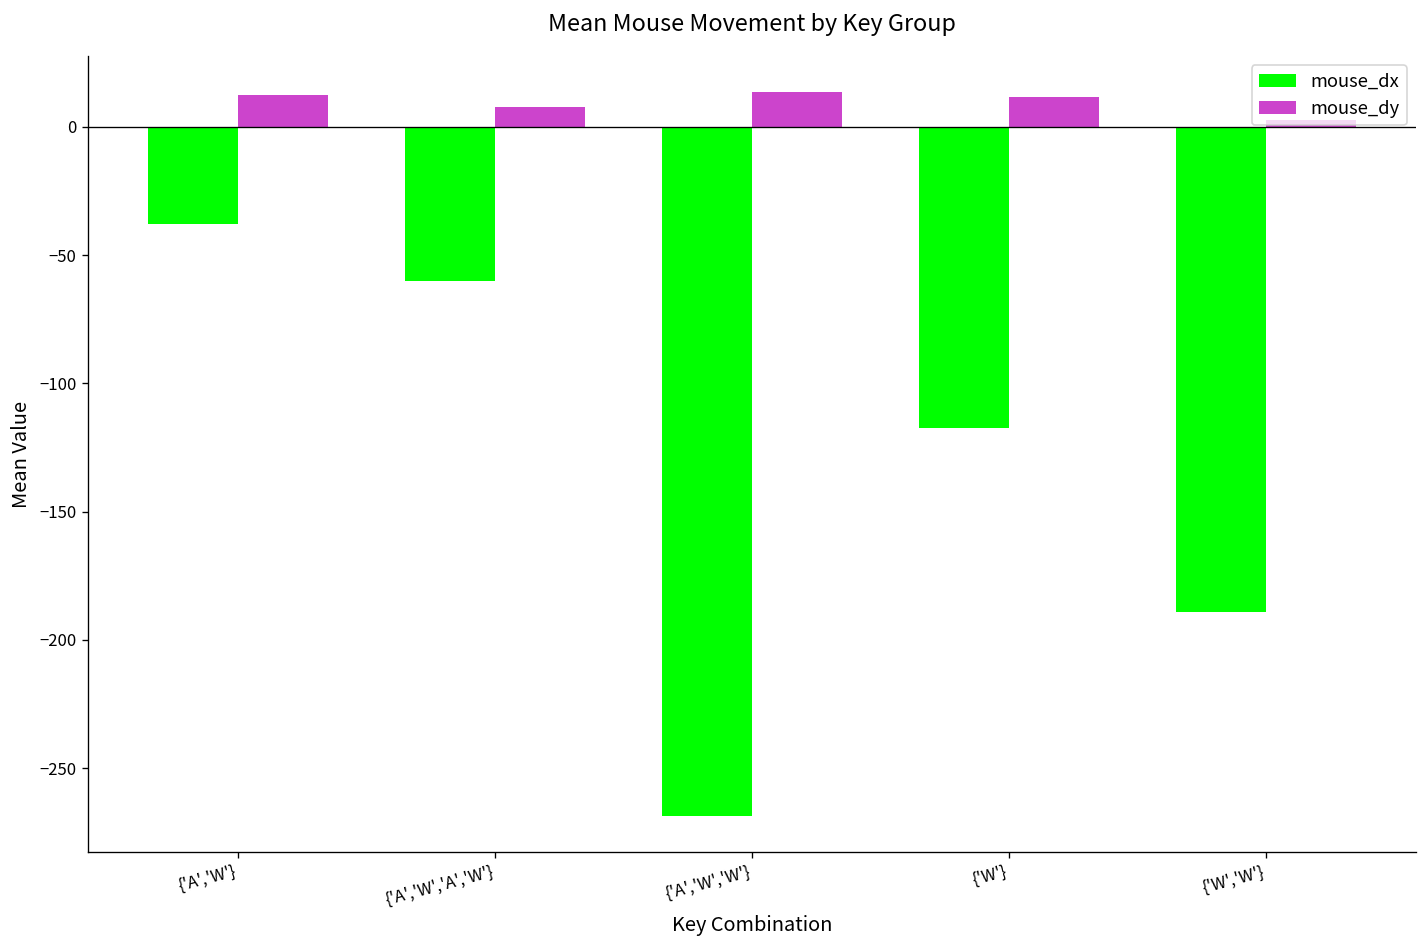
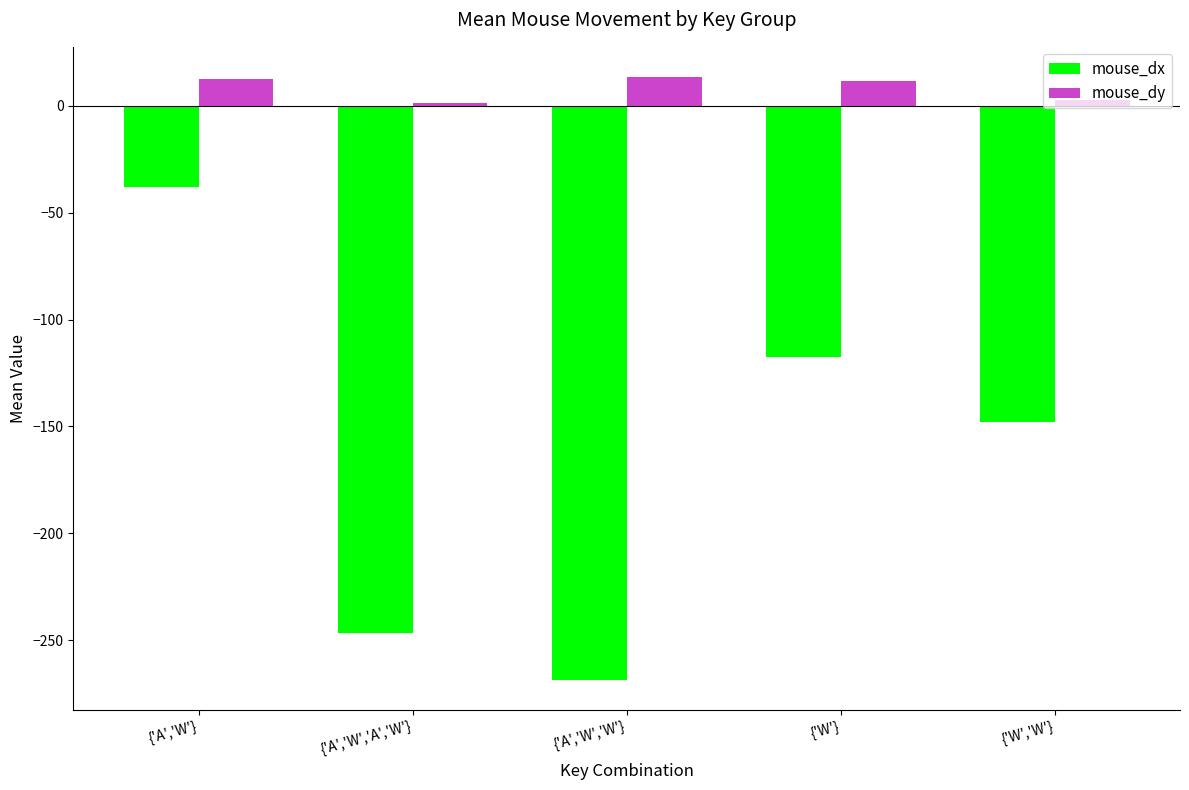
mouse_dx, {'A','W','A','W'}: -60 -> -247
mouse_dy, {'A','W','A','W'}: 8 -> 2
mouse_dx, {'W','W'}: -189 -> -148
